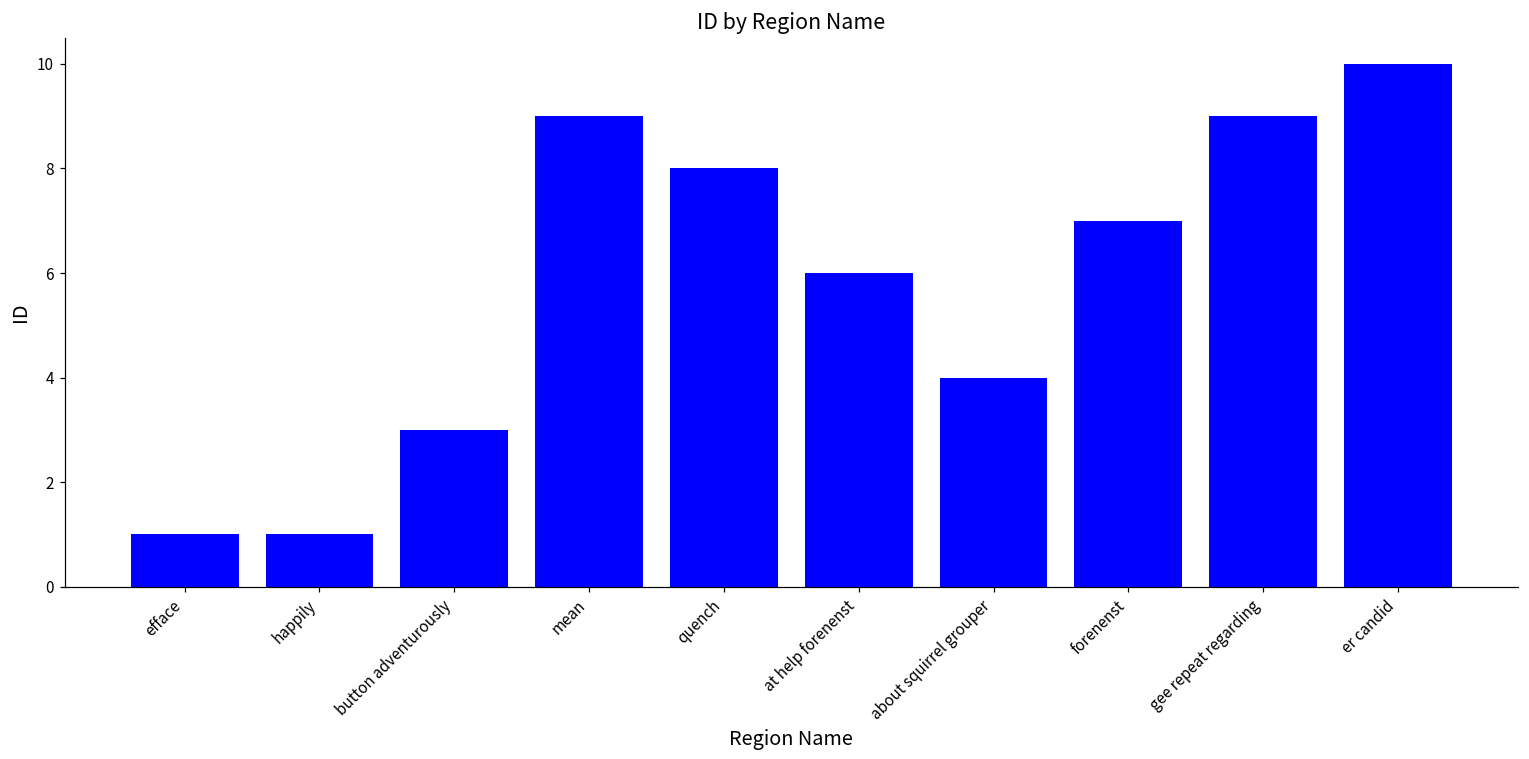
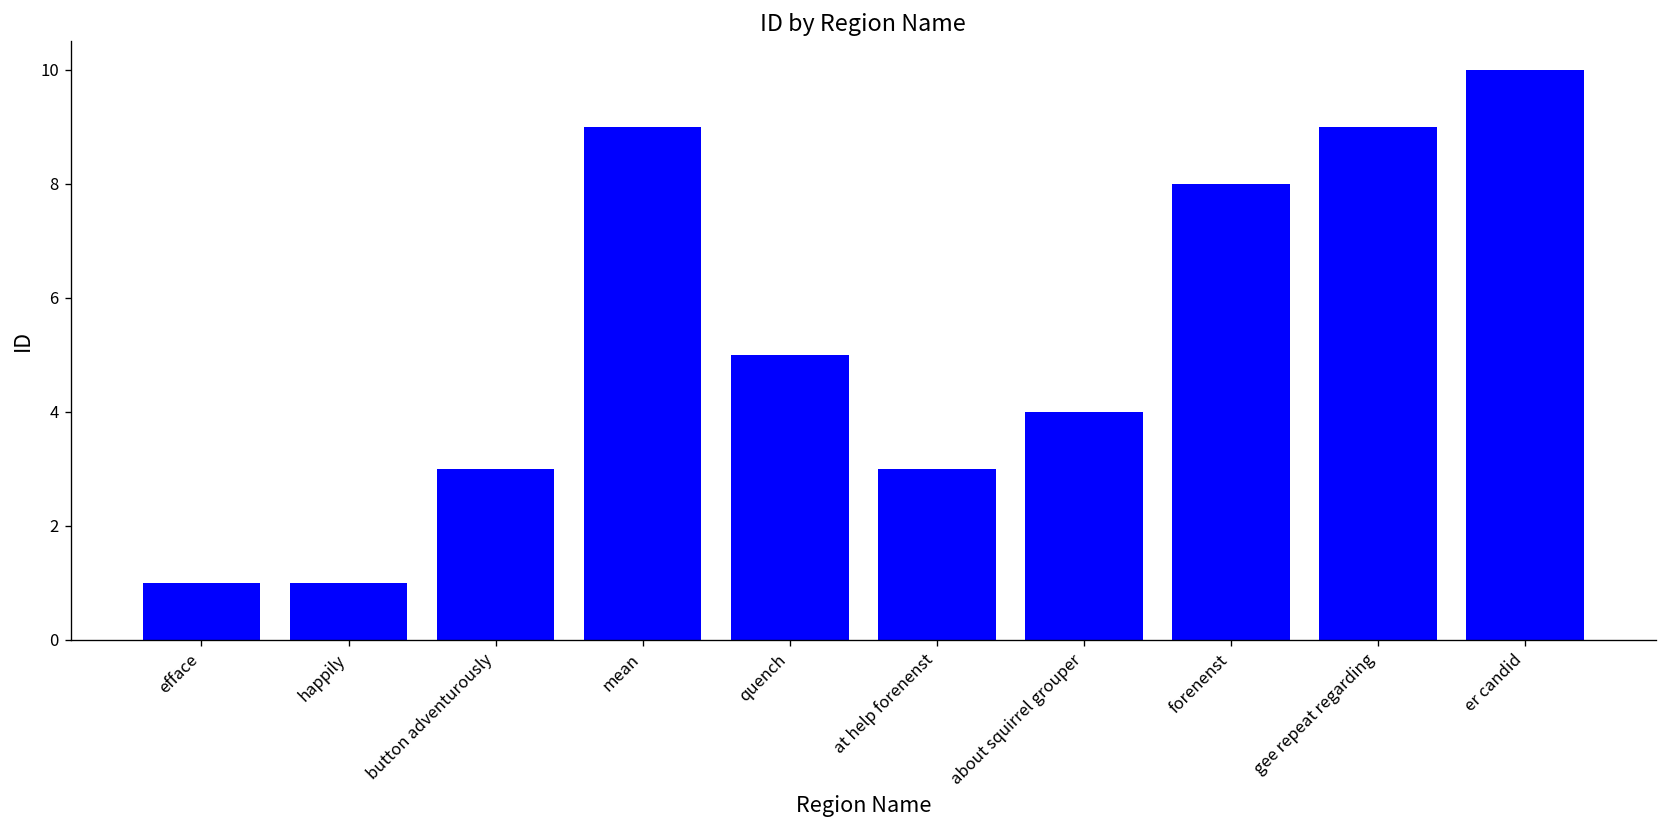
quench: 8 -> 5
at help forenenst: 6 -> 3
forenenst: 7 -> 8
